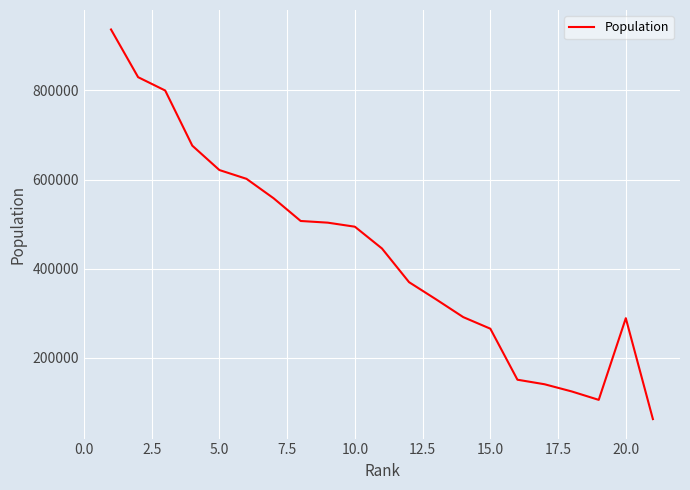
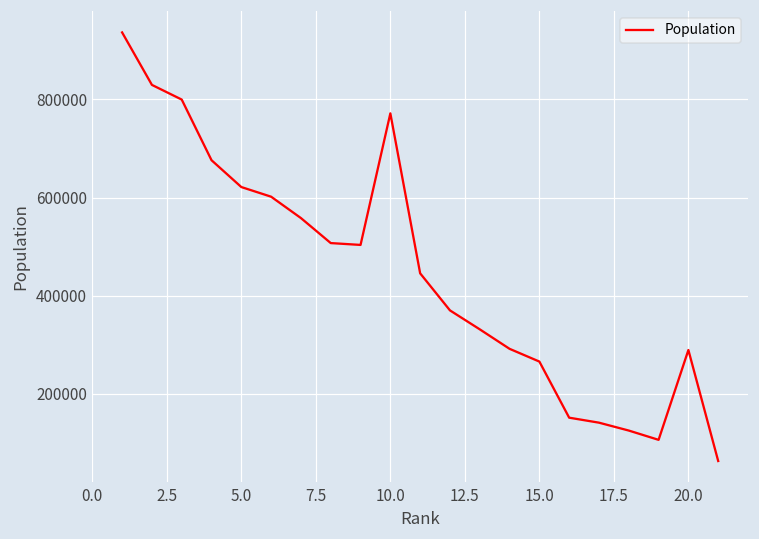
10.0: 490000 -> 770000
